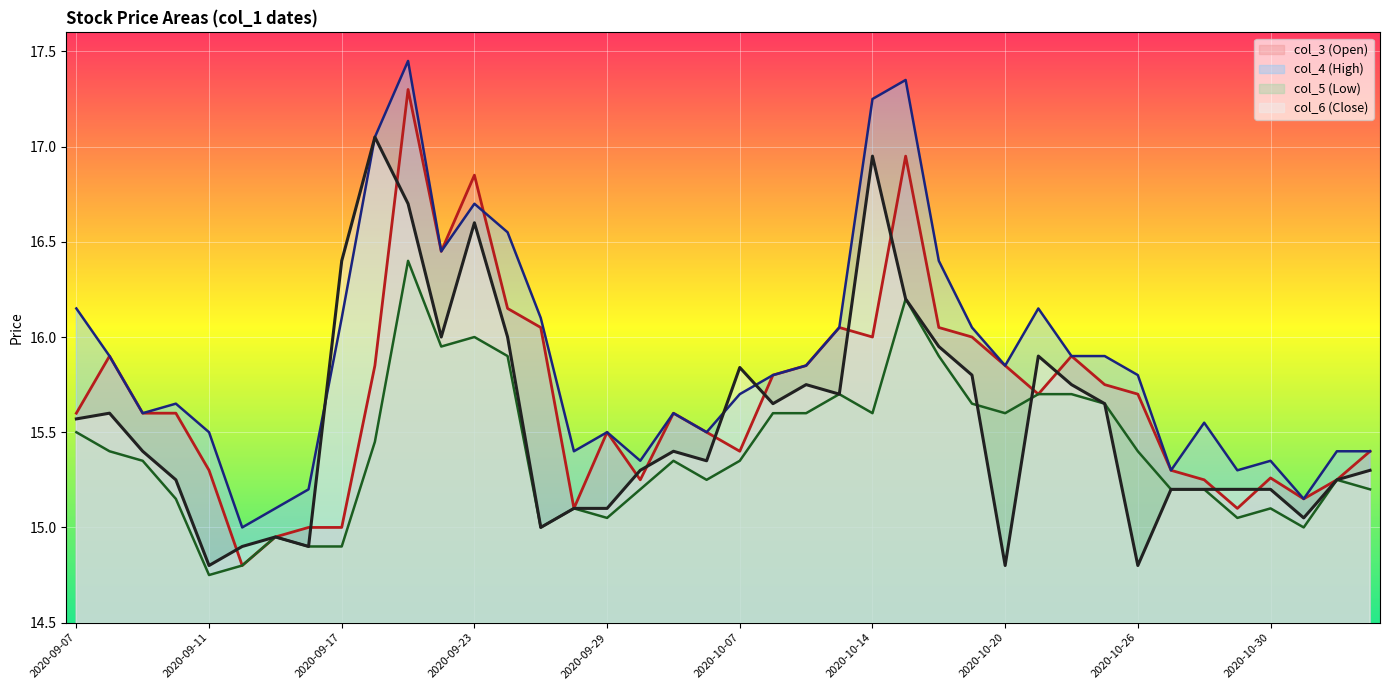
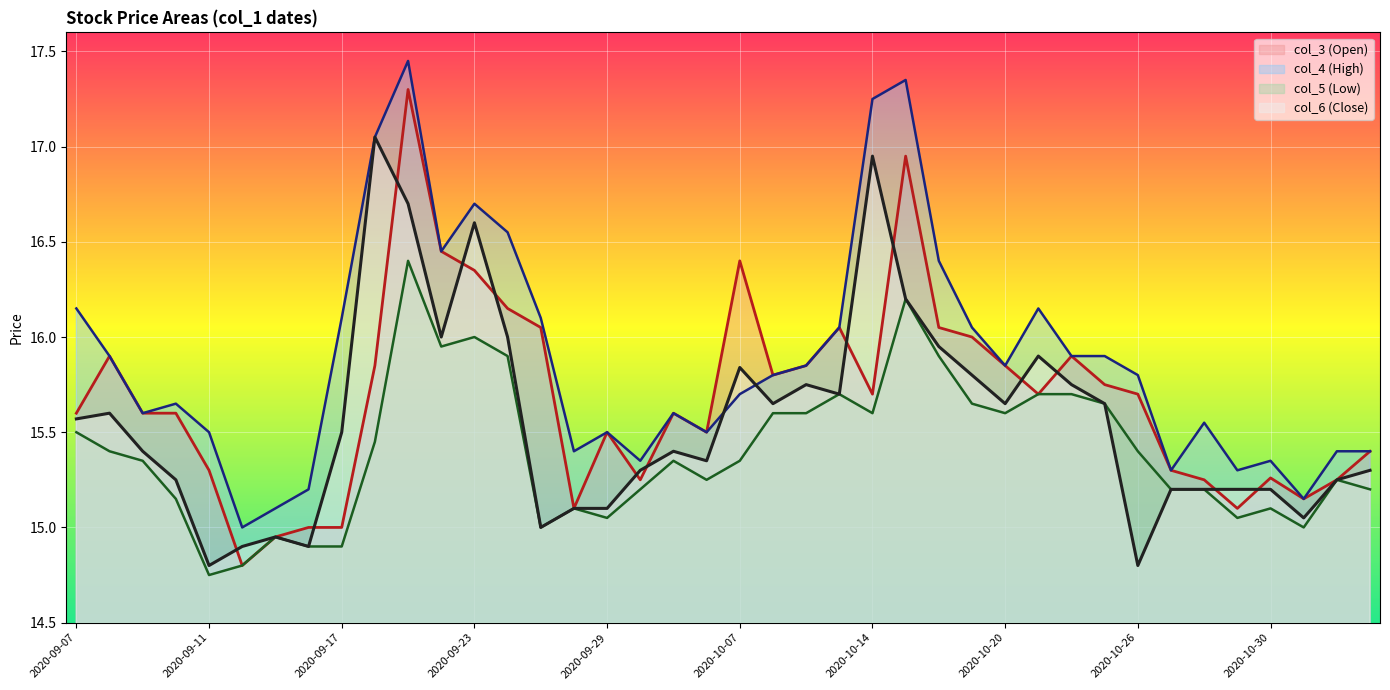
col_6 (Close), 2020-09-17: 16.4 -> 15.5
col_3 (Open), 2020-09-23: 16.85 -> 16.35
col_3 (Open), 2020-10-07: 15.4 -> 16.4
col_3 (Open), 2020-10-14: 16.0 -> 15.7
col_6 (Close), 2020-10-20: 14.80 -> 15.65
